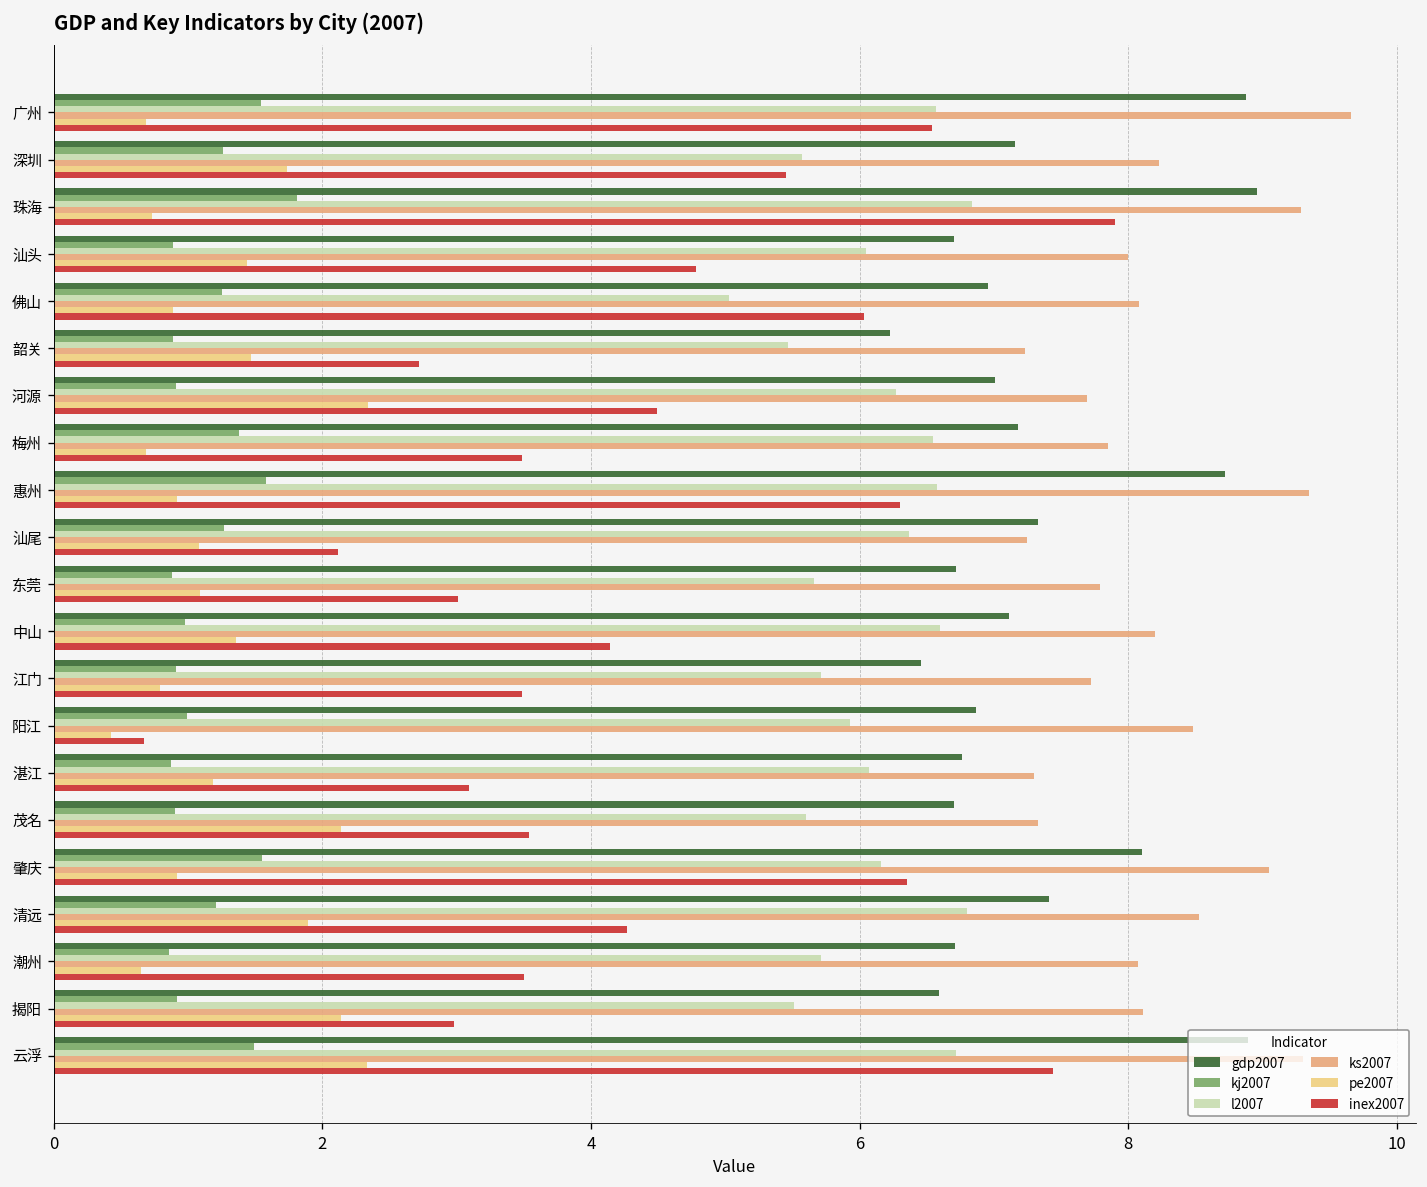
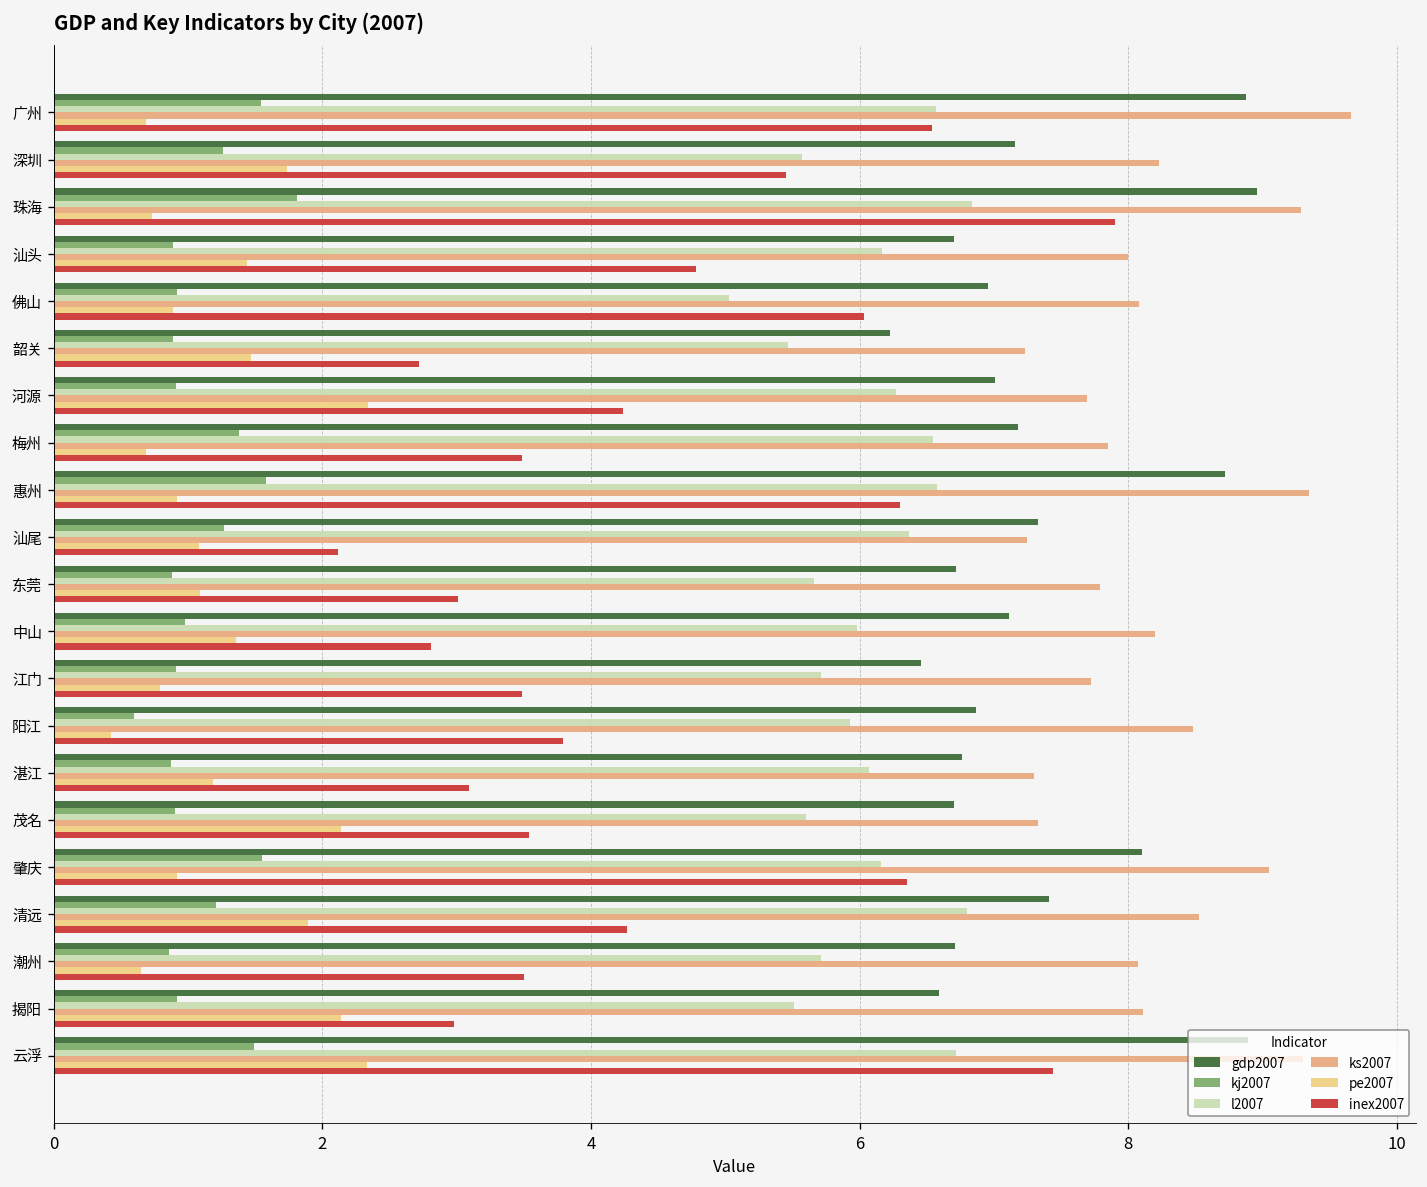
l2007, 汕头: 6.05 -> 6.17
kj2007, 佛山: 1.25 -> 0.92
inex2007, 河源: 4.49 -> 4.24
l2007, 中山: 6.60 -> 5.98
inex2007, 中山: 4.14 -> 2.81
kj2007, 阳江: 0.99 -> 0.60
inex2007, 阳江: 0.67 -> 3.79
